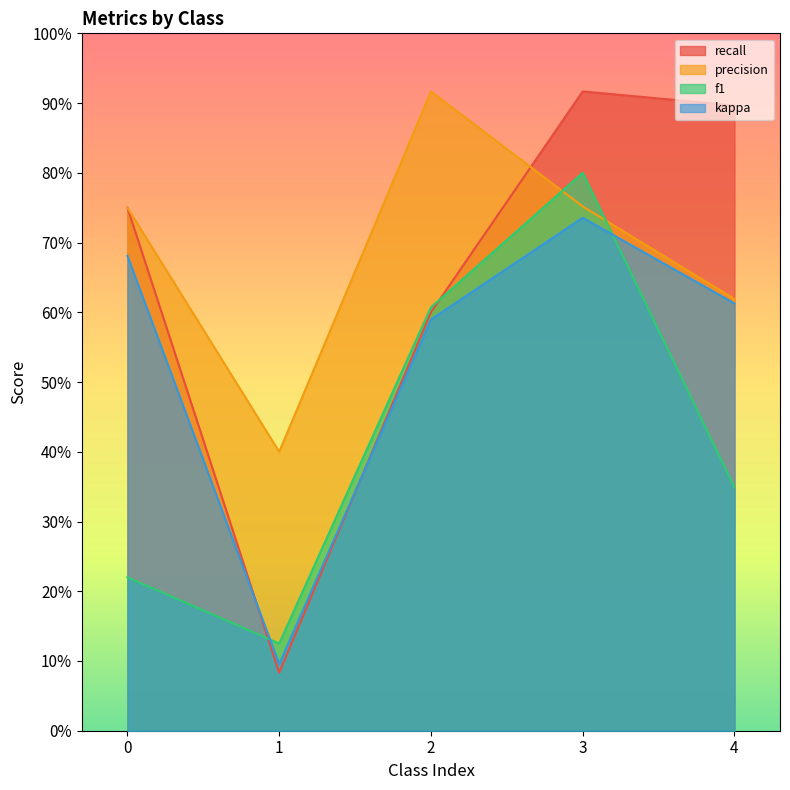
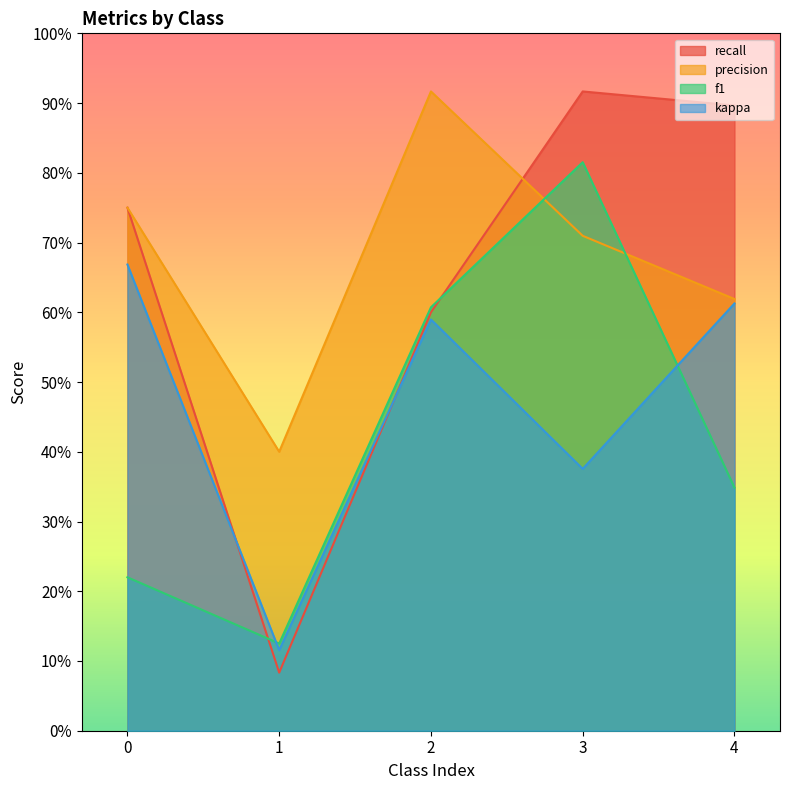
kappa, 0: 68% -> 67%
kappa, 1: 10% -> 12%
precision, 3: 75% -> 71%
f1, 3: 80% -> 82%
kappa, 3: 74% -> 38%
